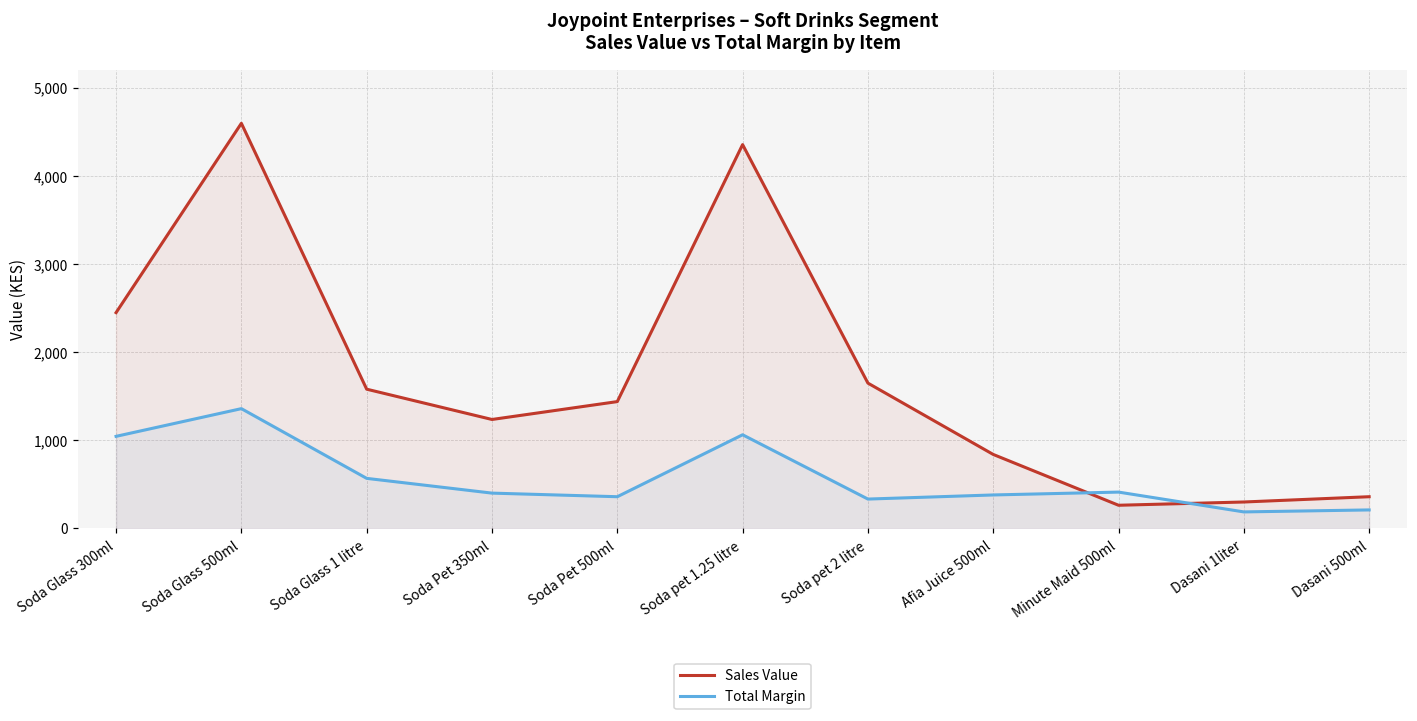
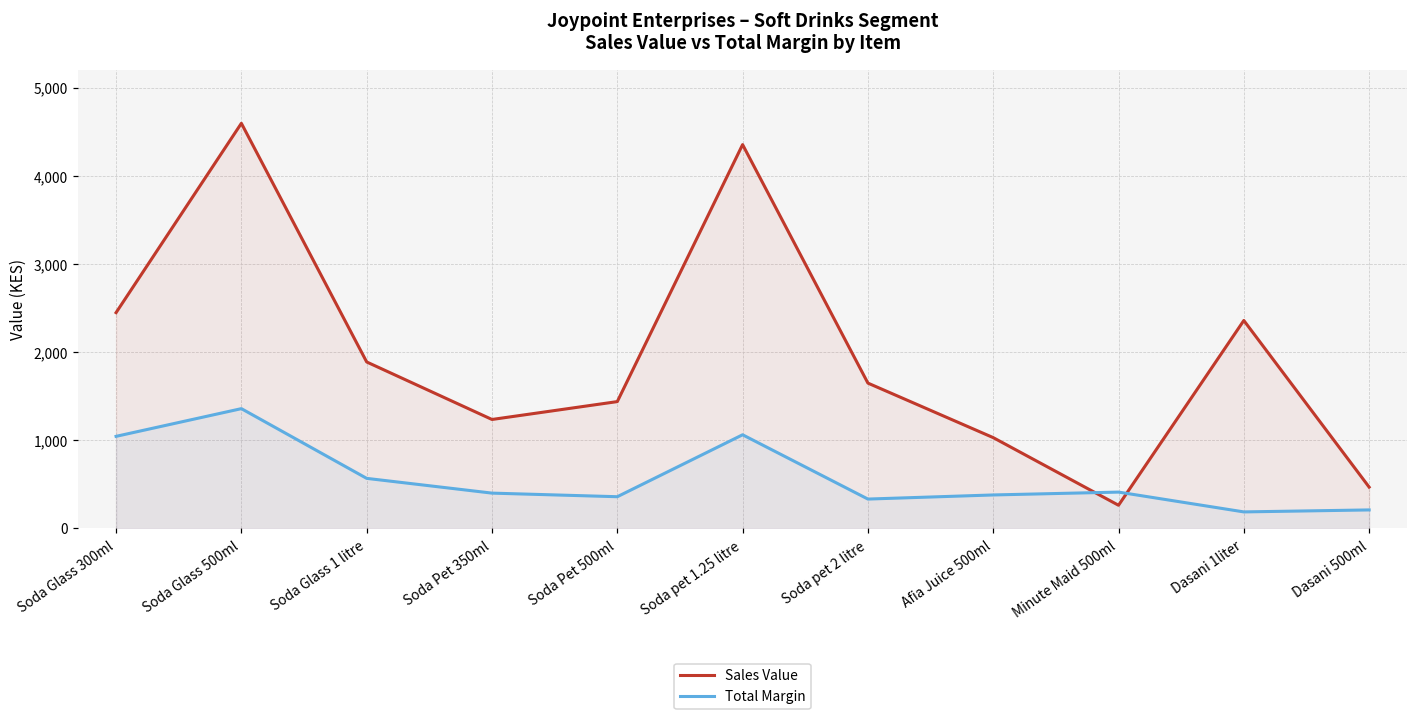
Sales Value, Soda Glass 1 litre: 1,600 -> 1,900
Sales Value, Afia Juice 500ml: 800 -> 1,000
Sales Value, Dasani 1liter: 300 -> 2,400
Sales Value, Dasani 500ml: 400 -> 500
